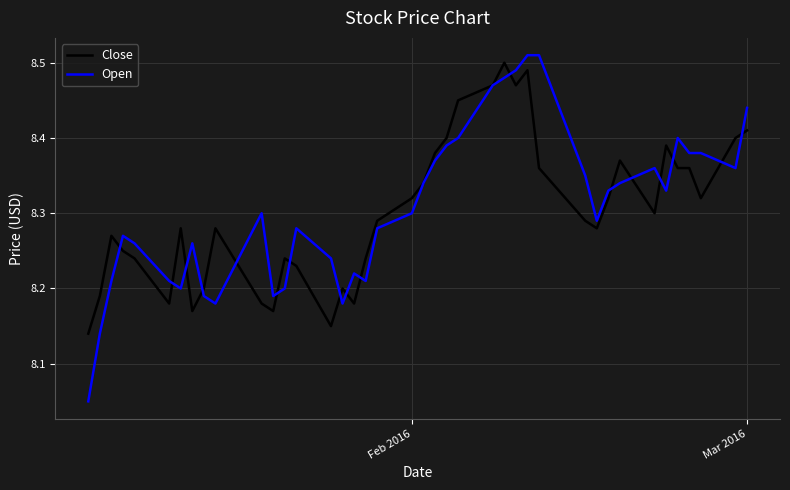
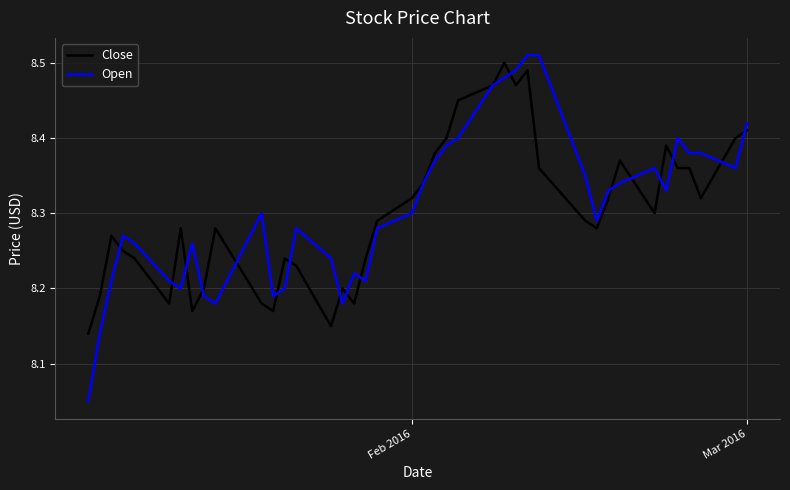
Open, Mar 2016: 8.44 -> 8.42
